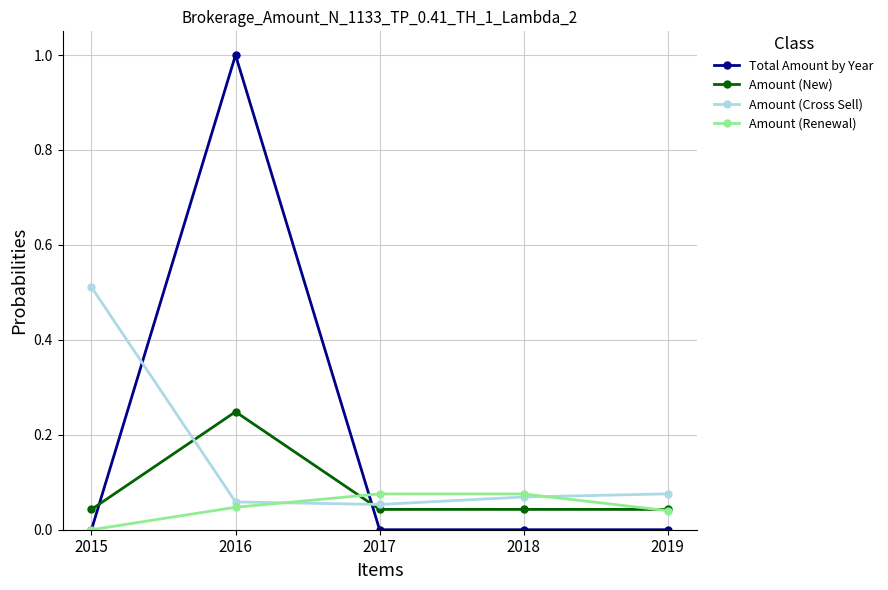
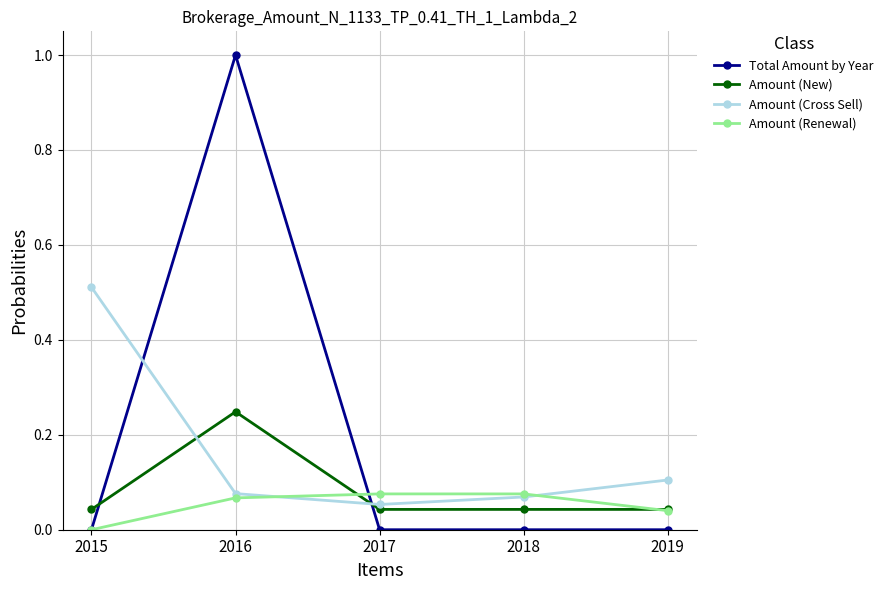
Amount (Cross Sell), 2016: 0.06 -> 0.08
Amount (Renewal), 2016: 0.05 -> 0.07
Amount (Cross Sell), 2019: 0.08 -> 0.10
